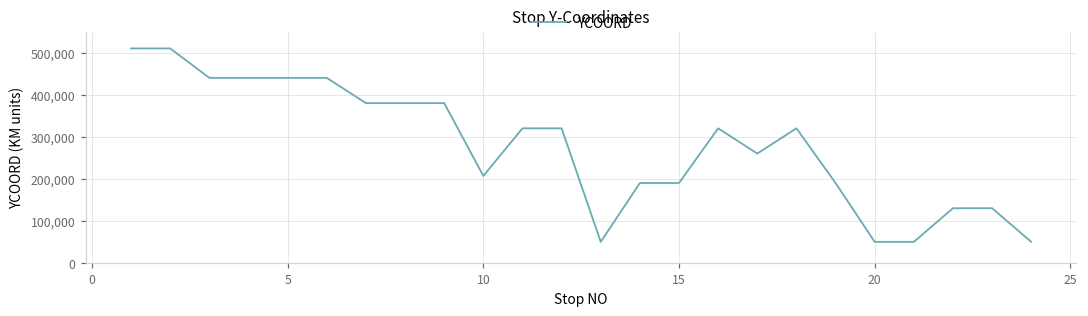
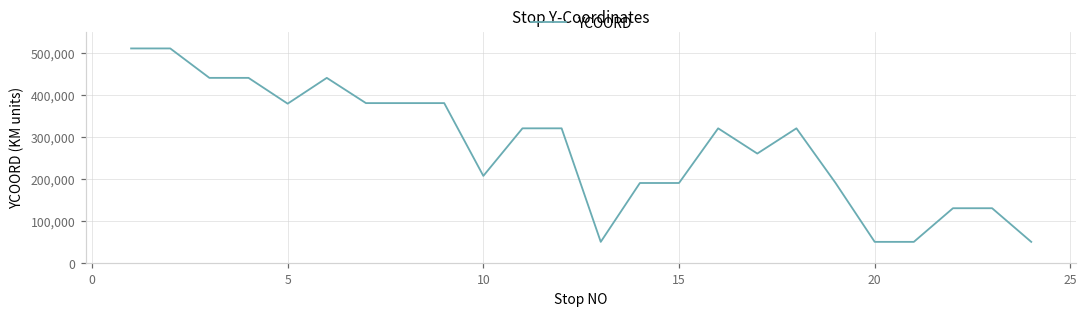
5: 440,000 -> 380,000
